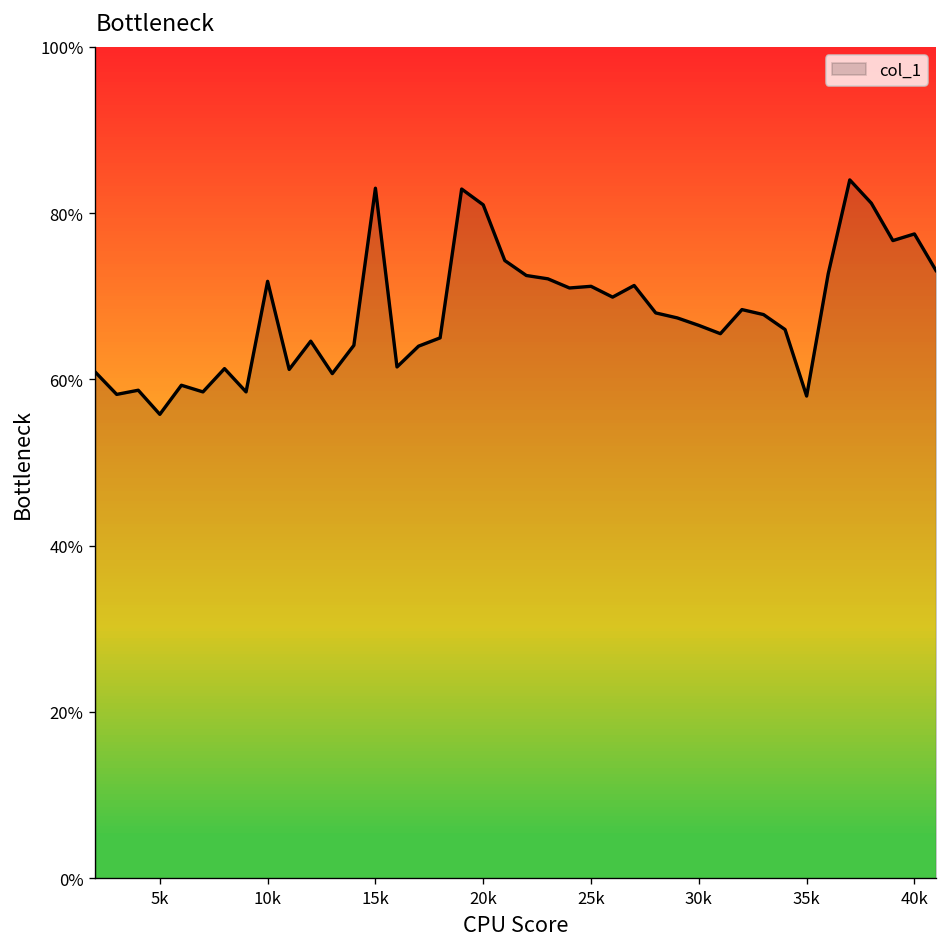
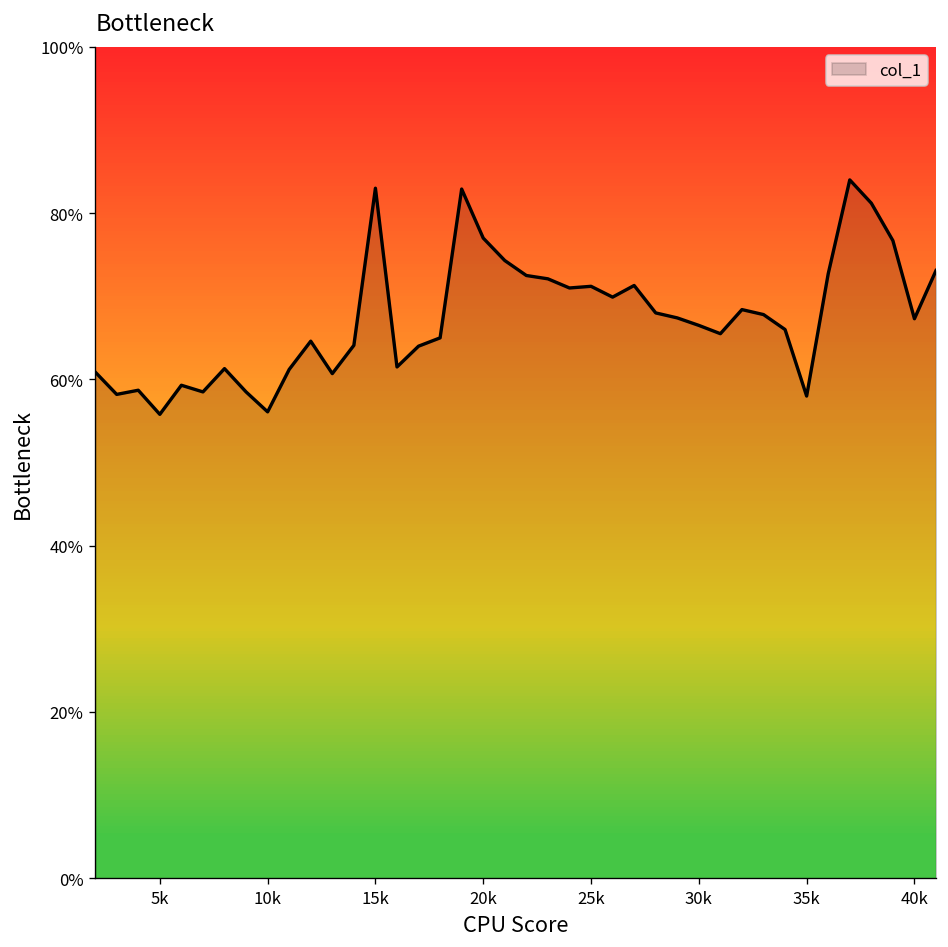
10k: 72% -> 56%
20k: 81% -> 77%
40k: 78% -> 67%
